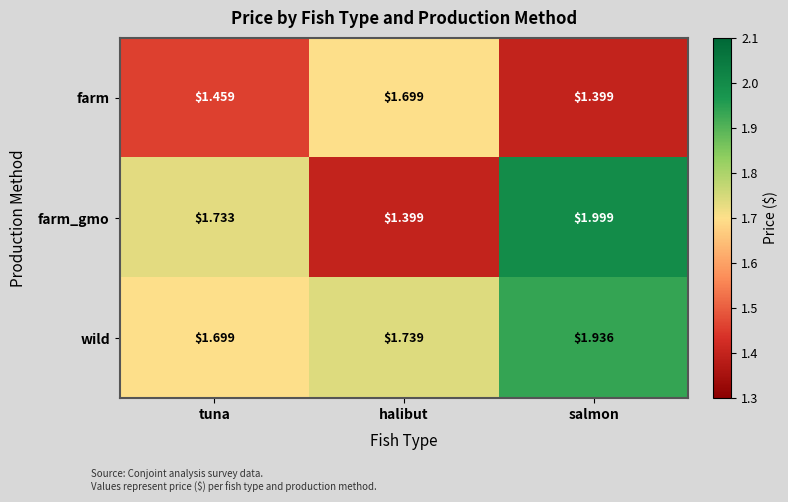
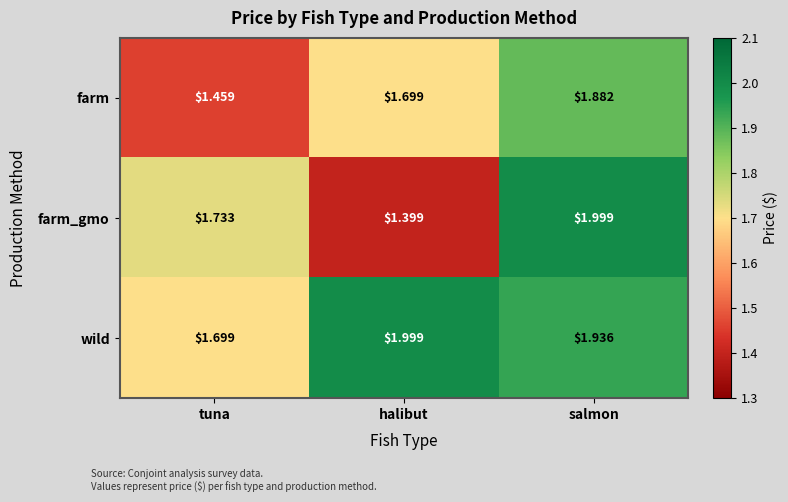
farm, salmon: $1.399 -> $1.882
wild, halibut: $1.739 -> $1.999
